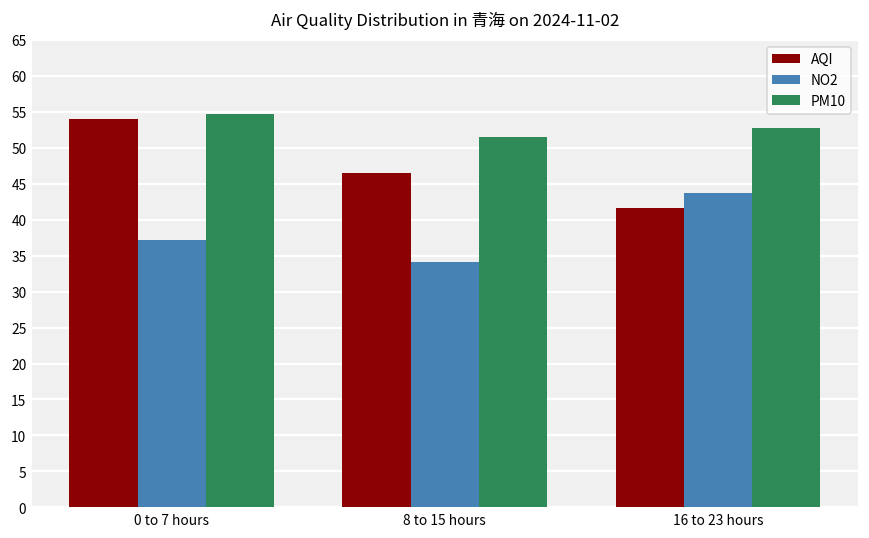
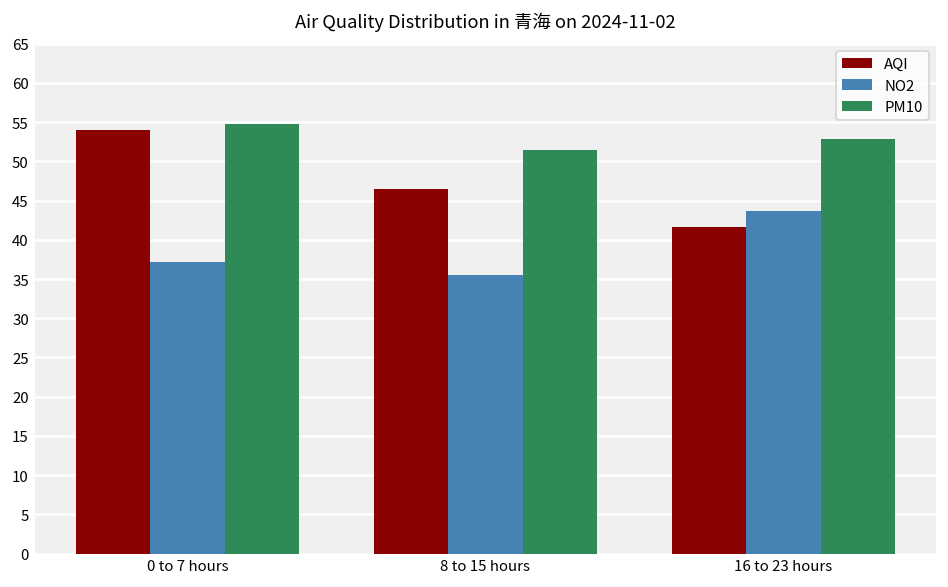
NO2, 8 to 15 hours: 34 -> 36
